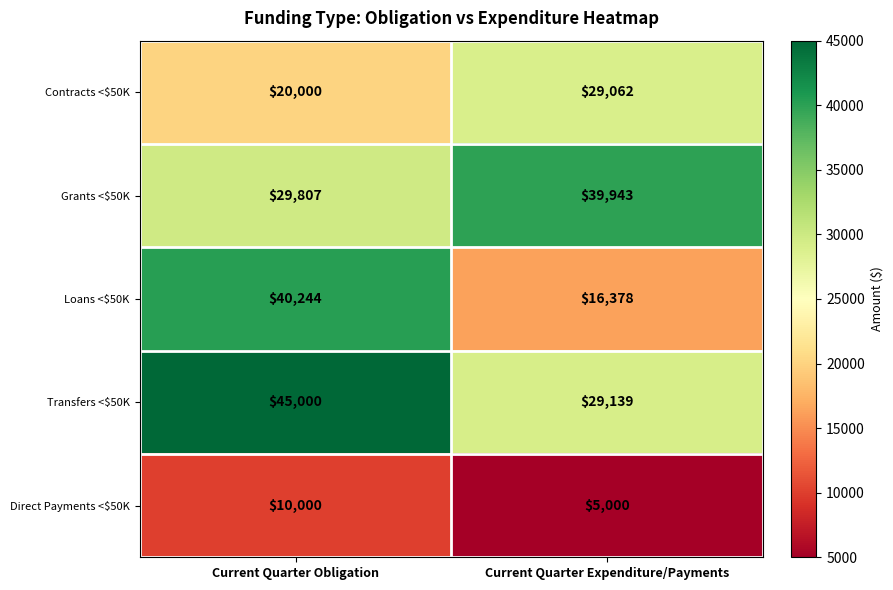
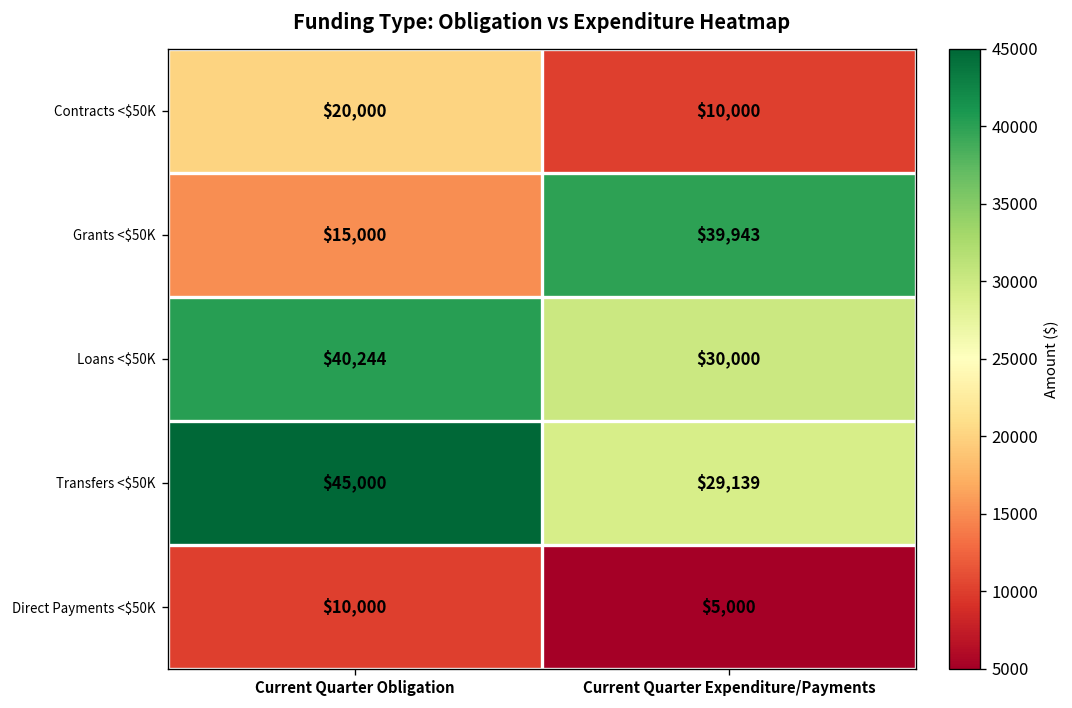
Contracts <$50K, Current Quarter Expenditure/Payments: $29,062 -> $10,000
Grants <$50K, Current Quarter Obligation: $29,807 -> $15,000
Loans <$50K, Current Quarter Expenditure/Payments: $16,378 -> $30,000
